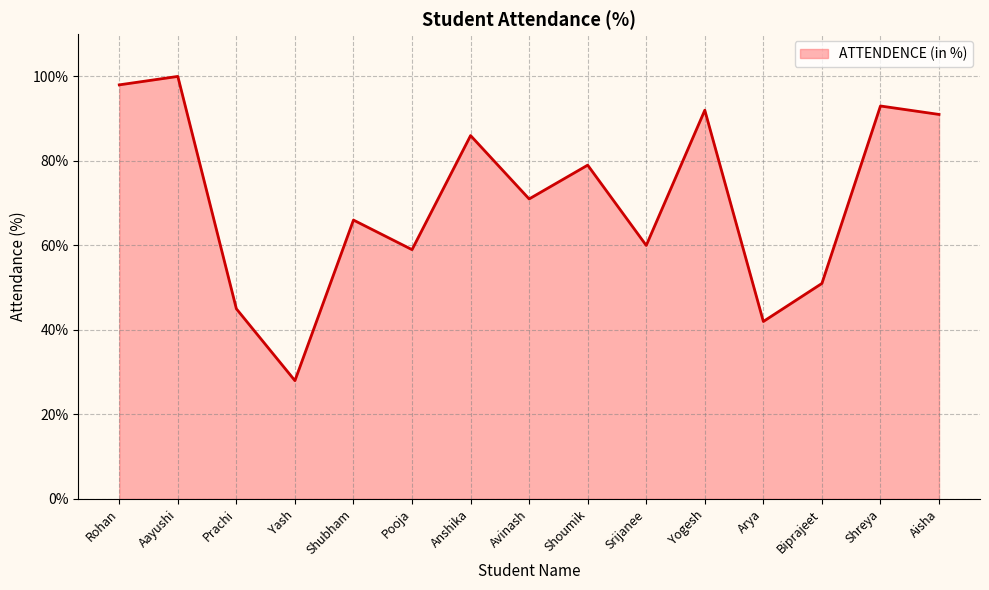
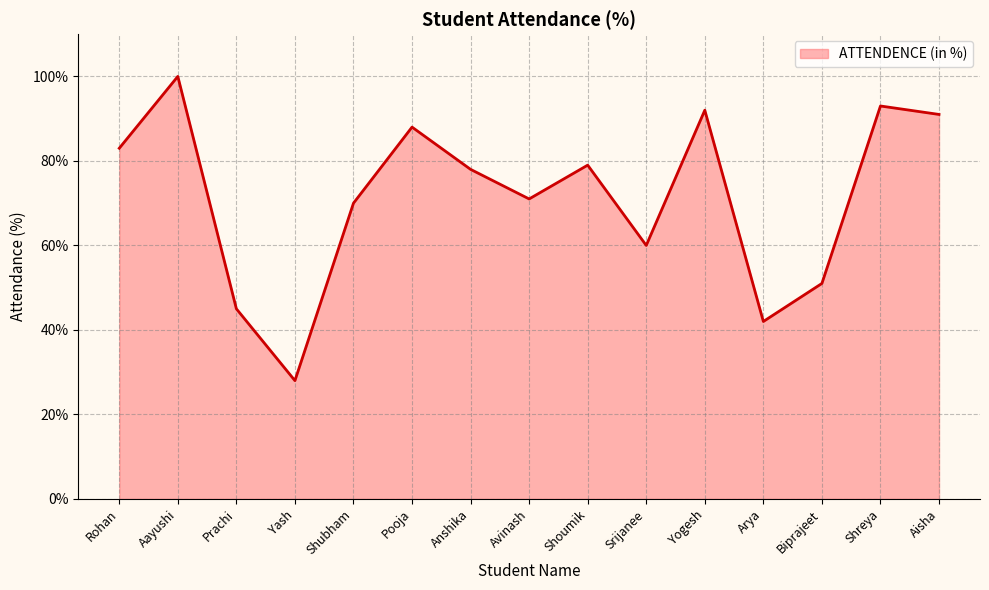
Rohan: 98% -> 83%
Shubham: 66% -> 70%
Pooja: 59% -> 88%
Anshika: 86% -> 78%
